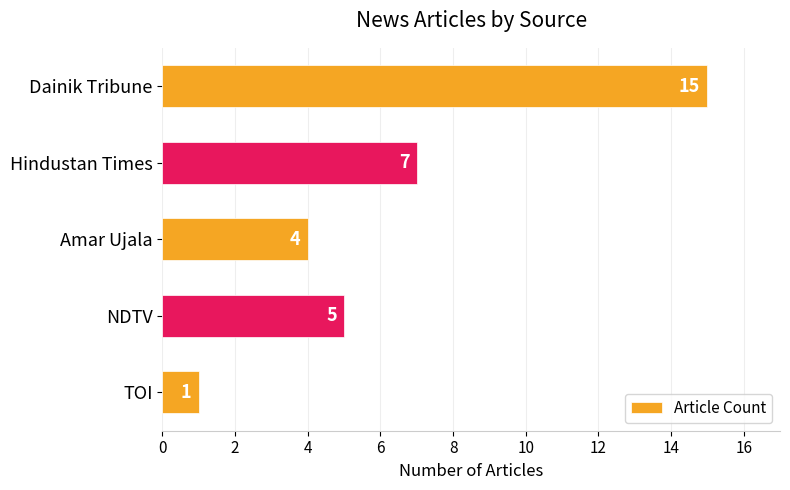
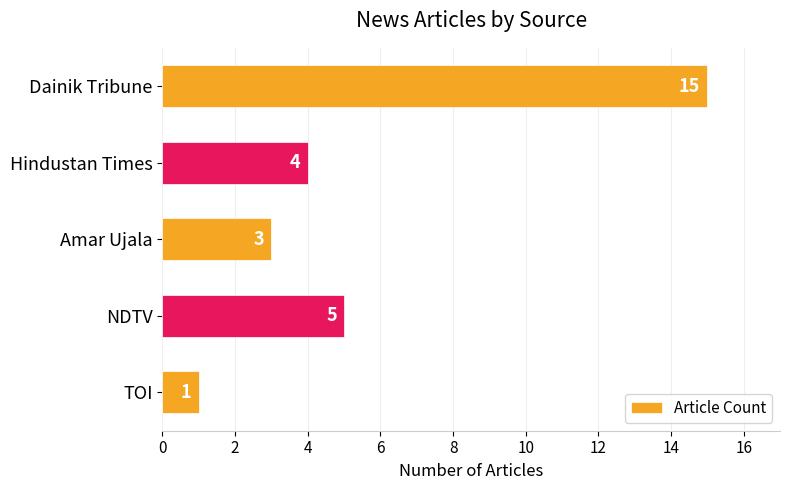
Hindustan Times: 7 -> 4
Amar Ujala: 4 -> 3
